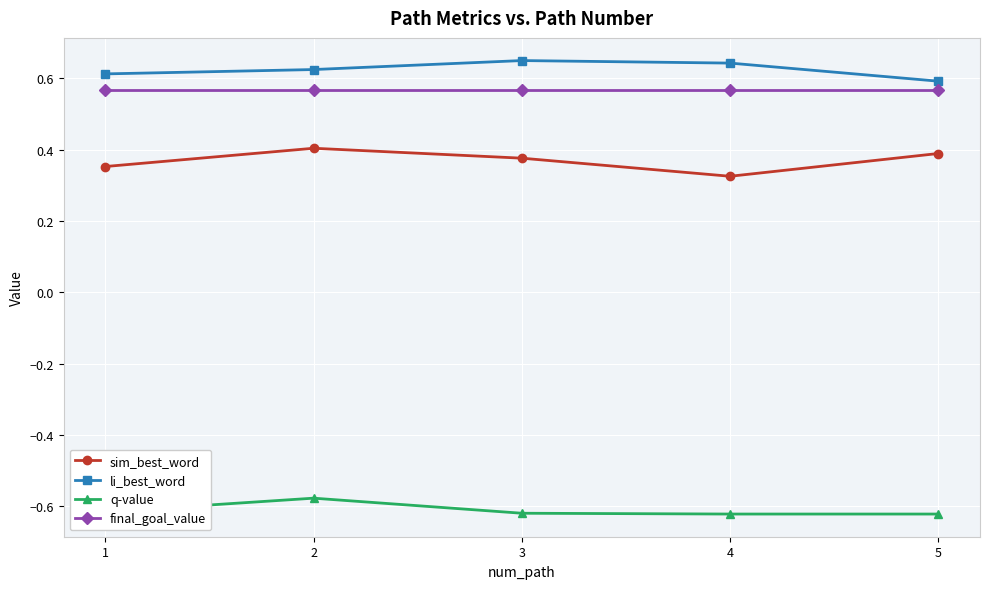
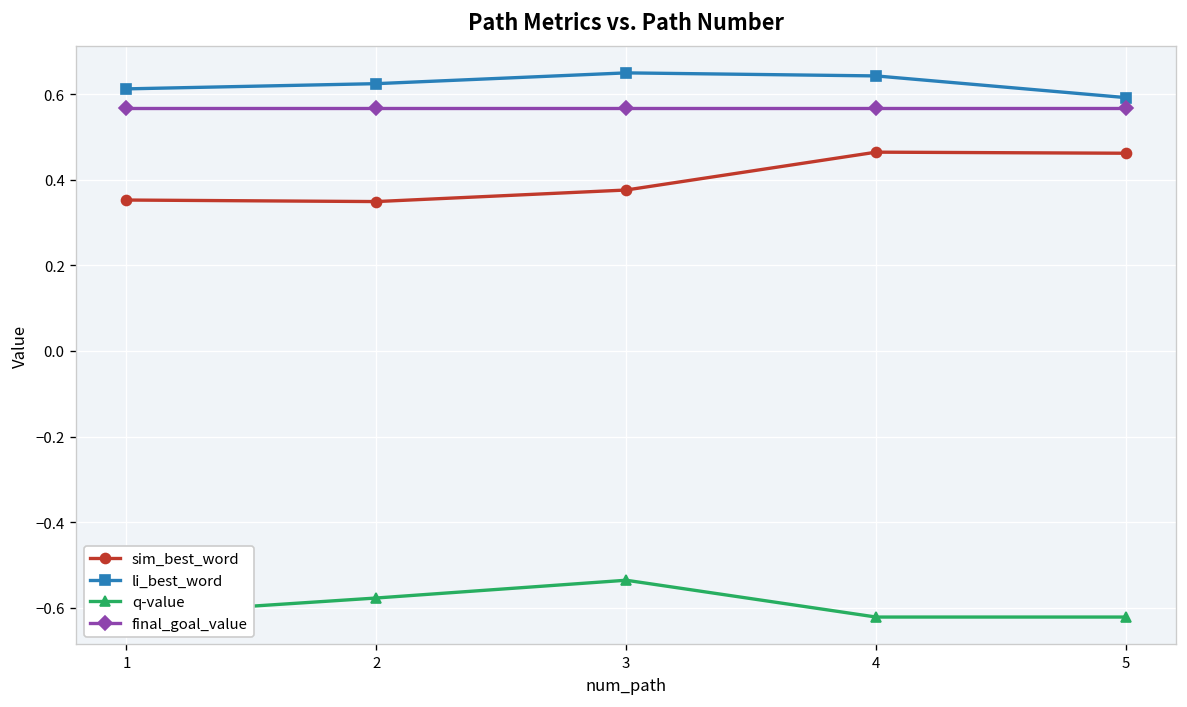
sim_best_word, 2: 0.40 -> 0.35
q-value, 3: -0.62 -> -0.54
sim_best_word, 4: 0.33 -> 0.46
sim_best_word, 5: 0.39 -> 0.46
